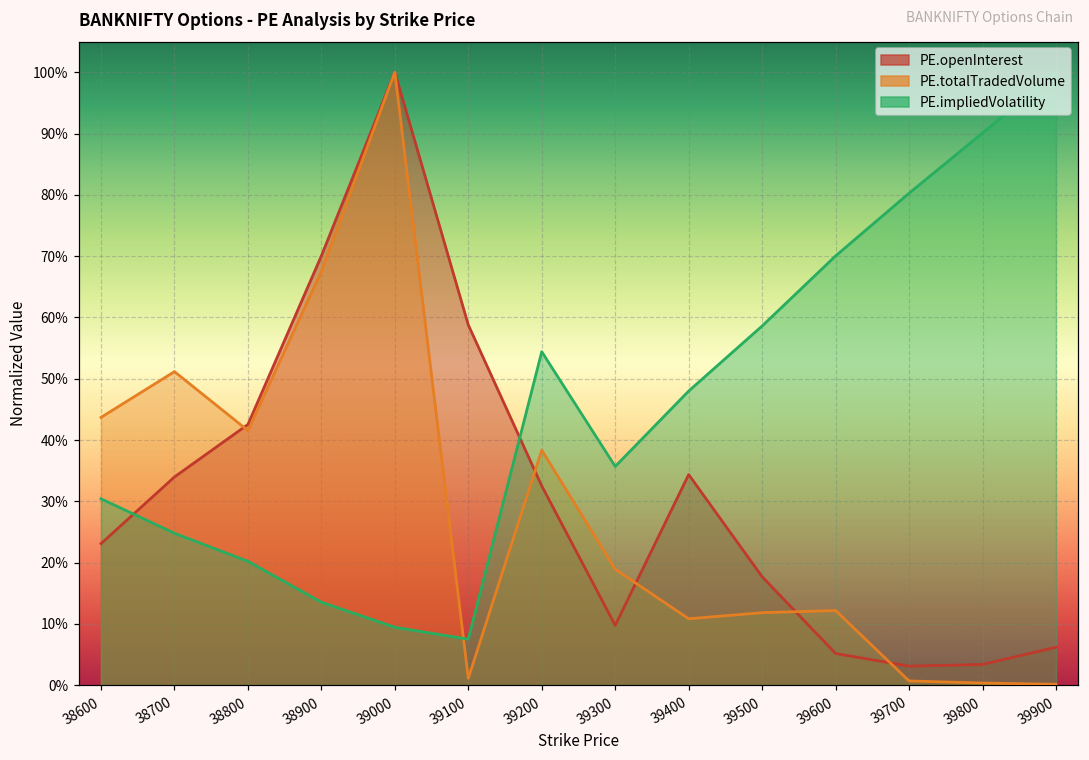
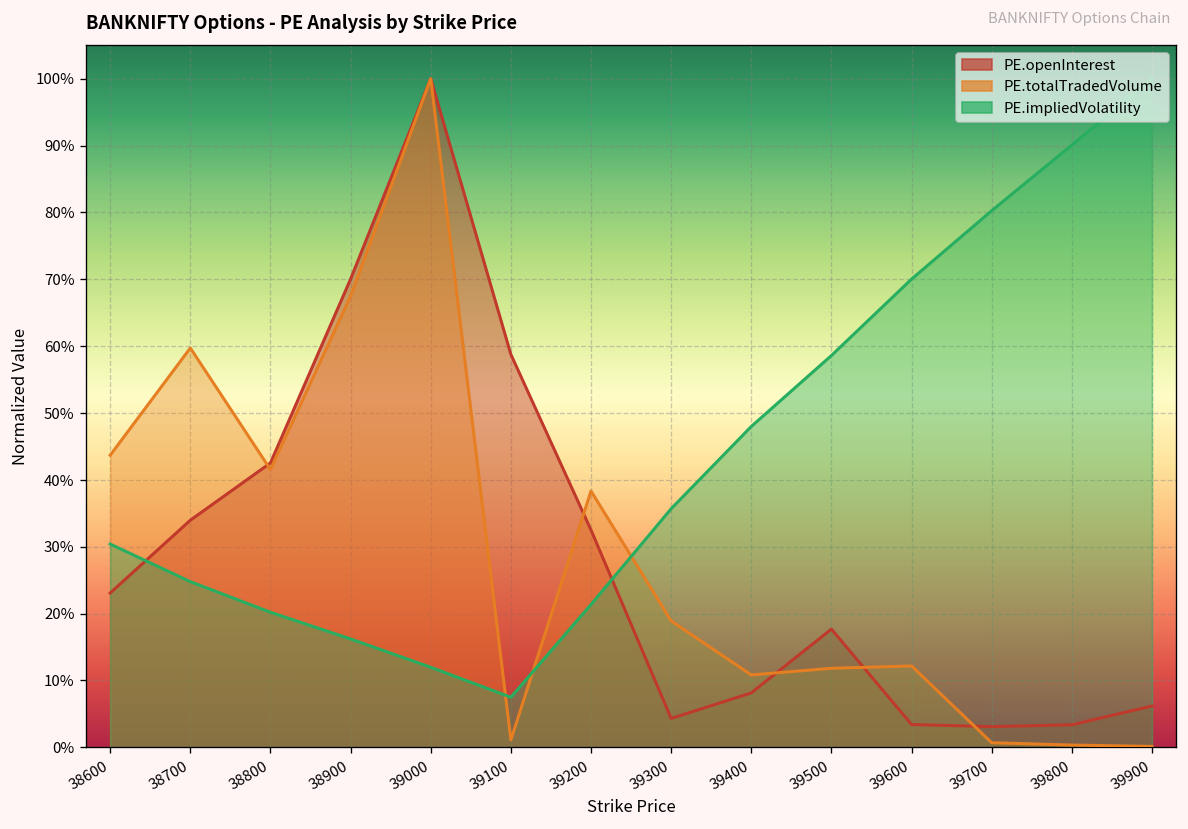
PE.totalTradedVolume, 38700: 51% -> 60%
PE.impliedVolatility, 38900: 14% -> 16%
PE.impliedVolatility, 39000: 9% -> 12%
PE.impliedVolatility, 39200: 54% -> 21%
PE.openInterest, 39300: 10% -> 4%
PE.openInterest, 39400: 34% -> 8%
PE.openInterest, 39600: 5% -> 3%
